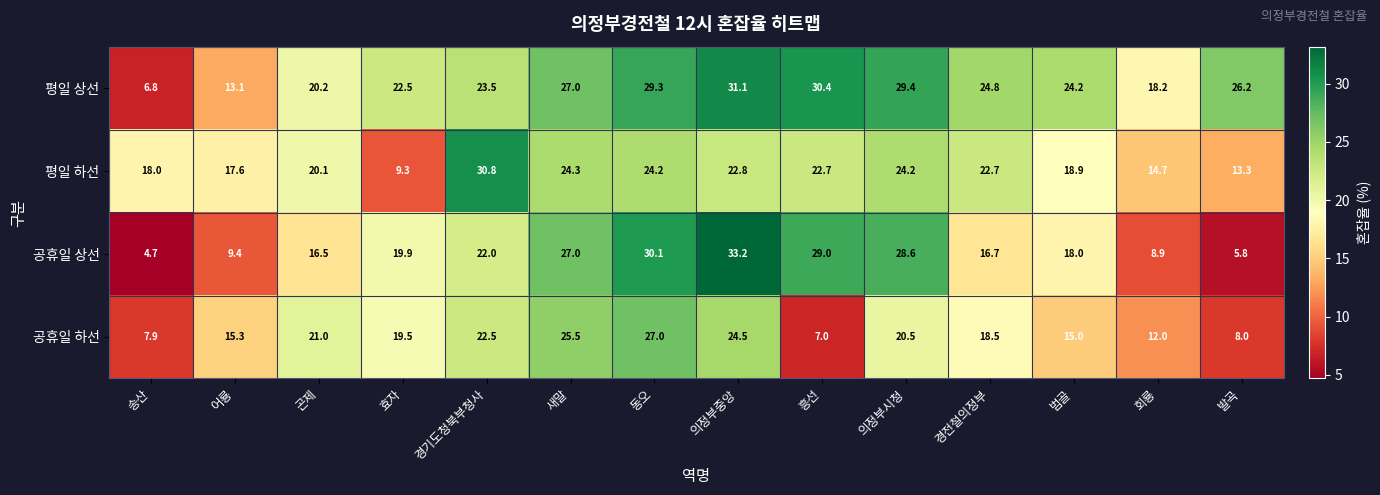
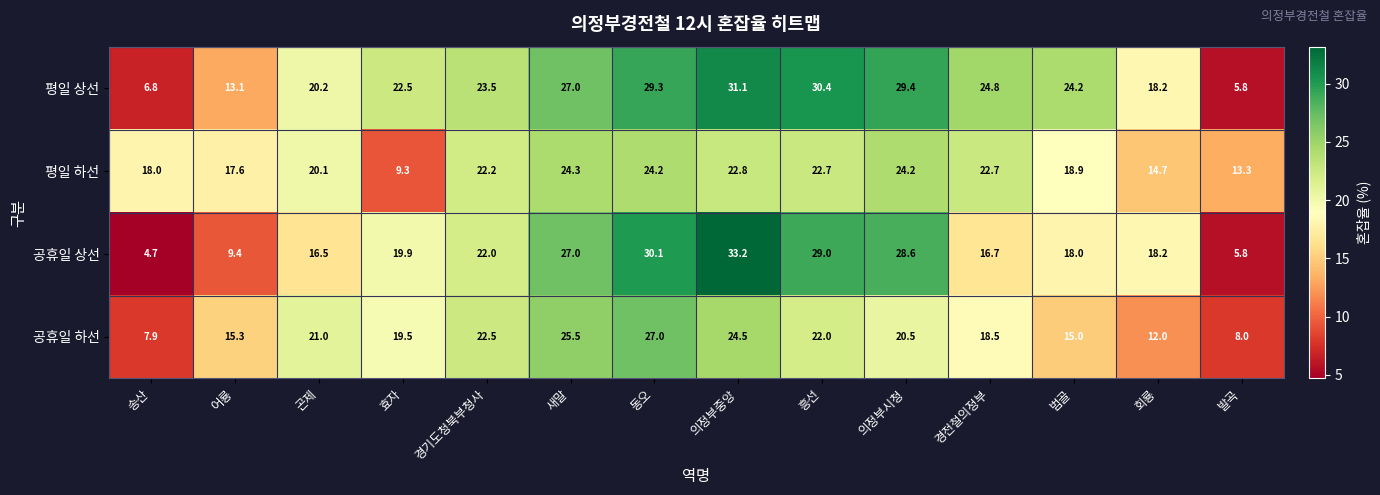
평일 상선, 발곡: 26.2 -> 5.8
평일 하선, 경기도청북부청사: 30.8 -> 22.2
공휴일 상선, 회룡: 8.9 -> 18.2
공휴일 하선, 흥선: 7.0 -> 22.0
